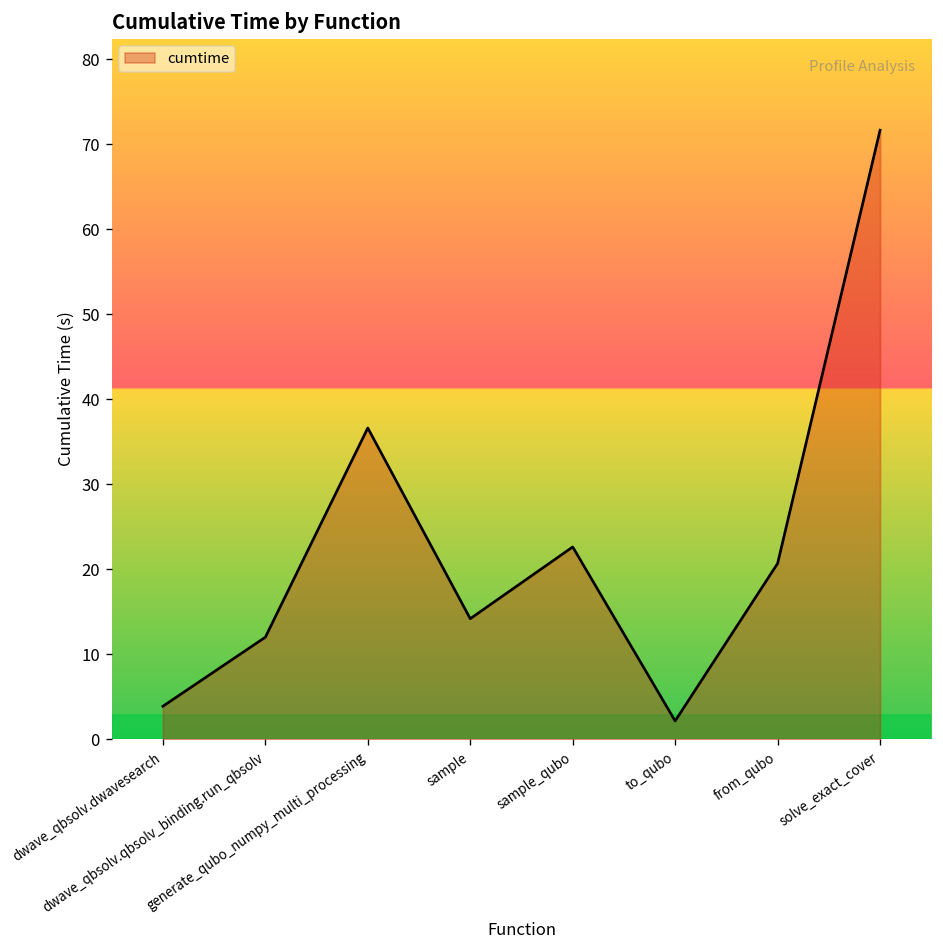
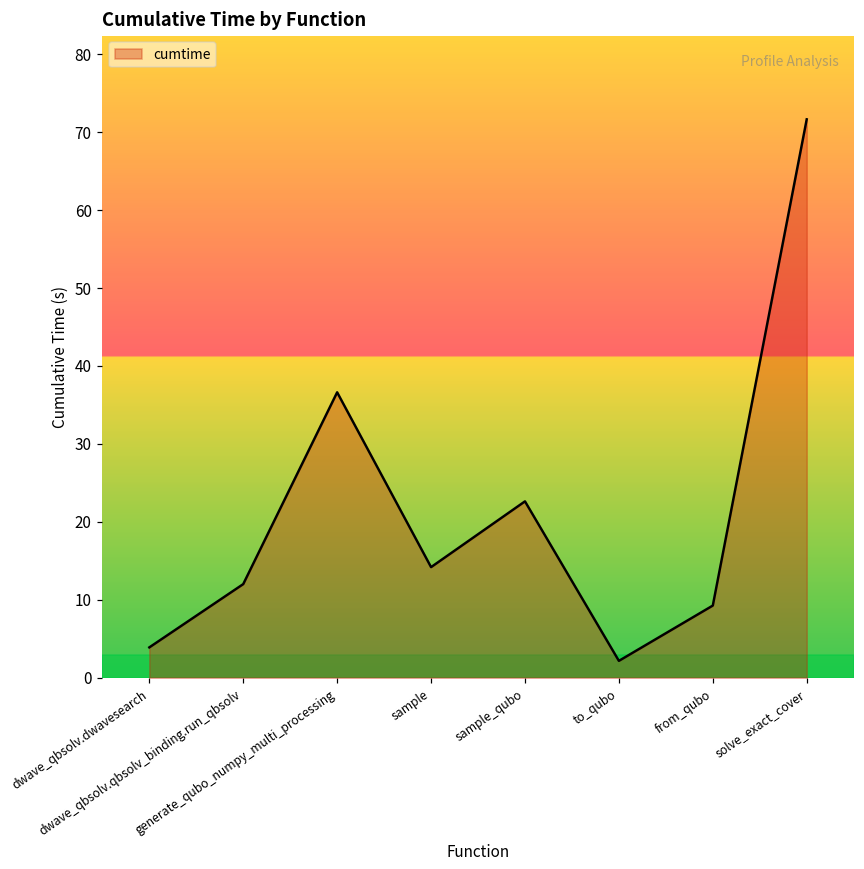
from_qubo: 21 -> 9
